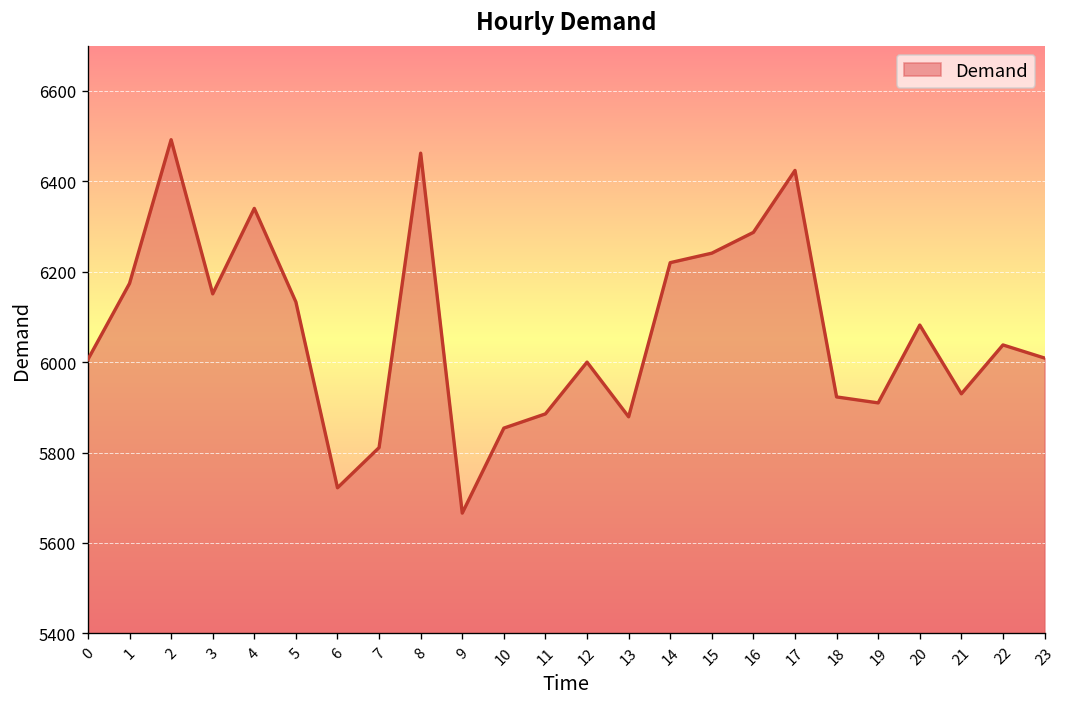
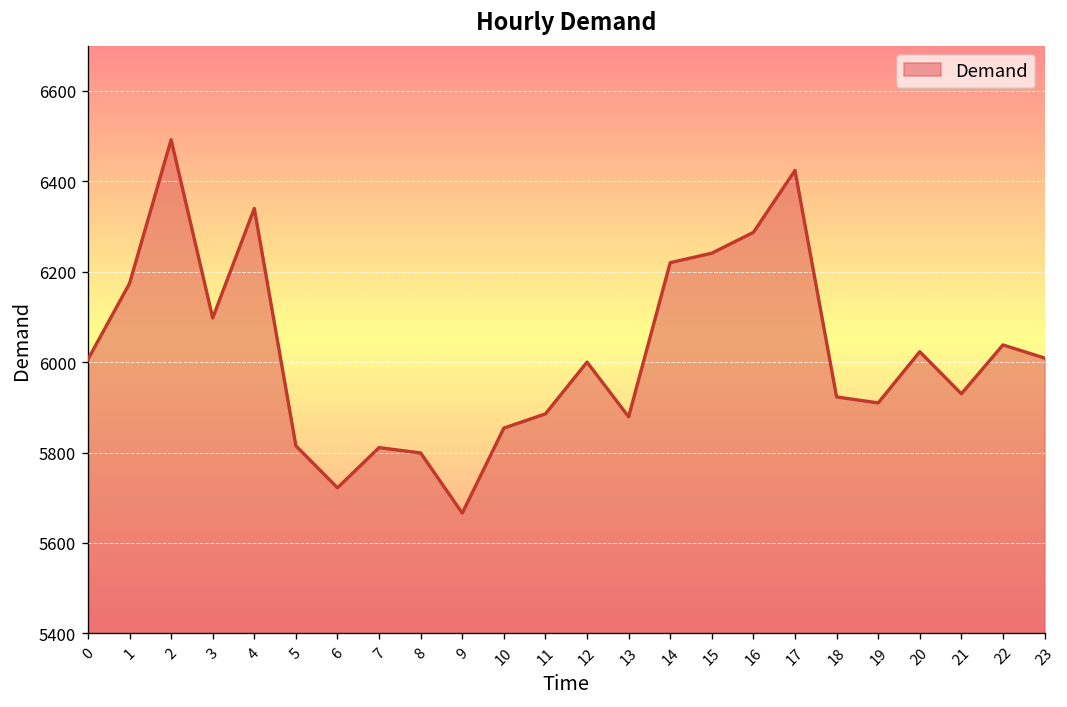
3: 6150 -> 6100
5: 6130 -> 5810
8: 6460 -> 5800
20: 6080 -> 6020
